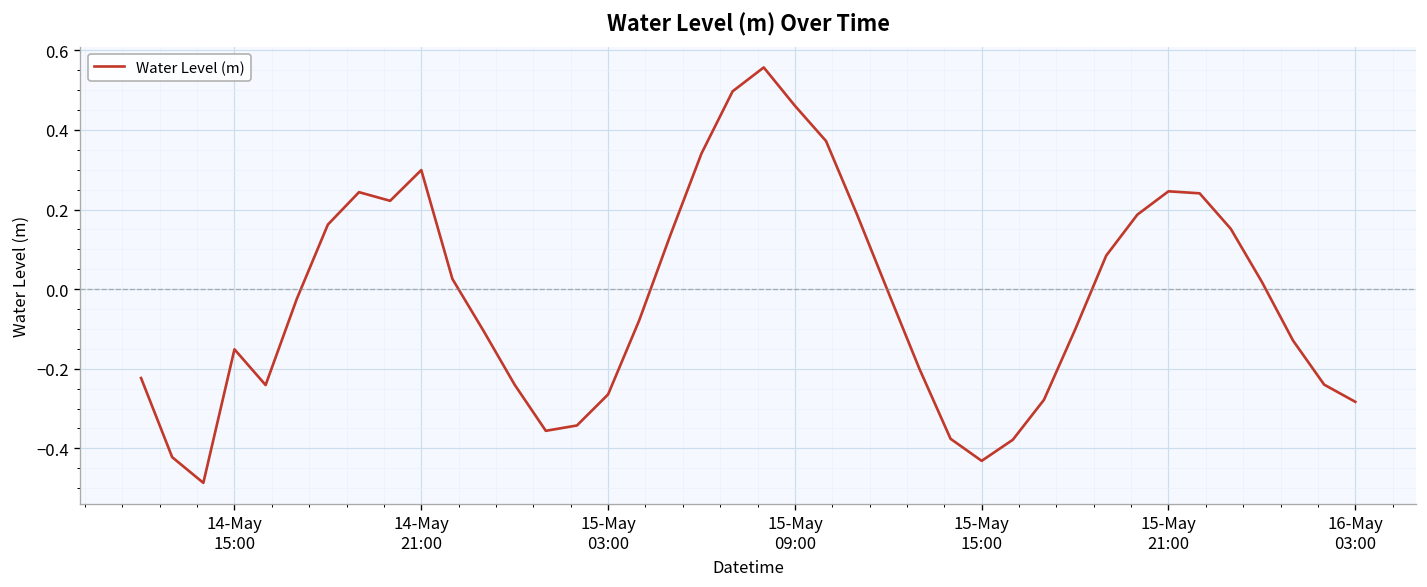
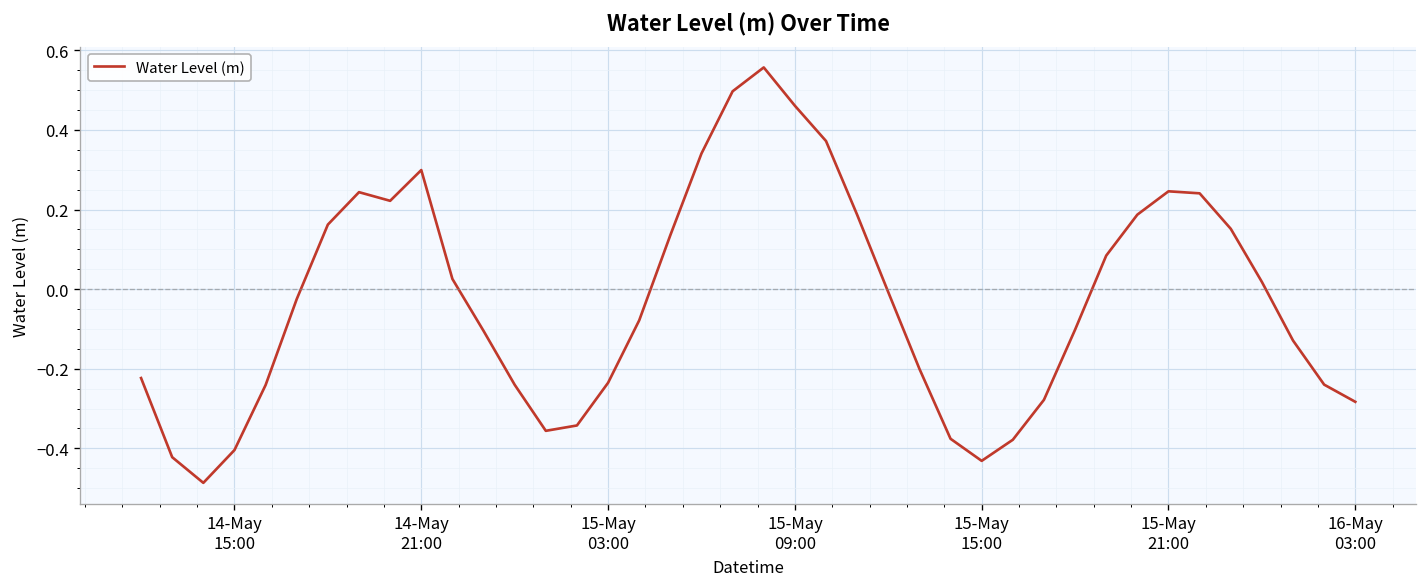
14-May 15:00: -0.15 -> -0.40
15-May 03:00: -0.26 -> -0.24
